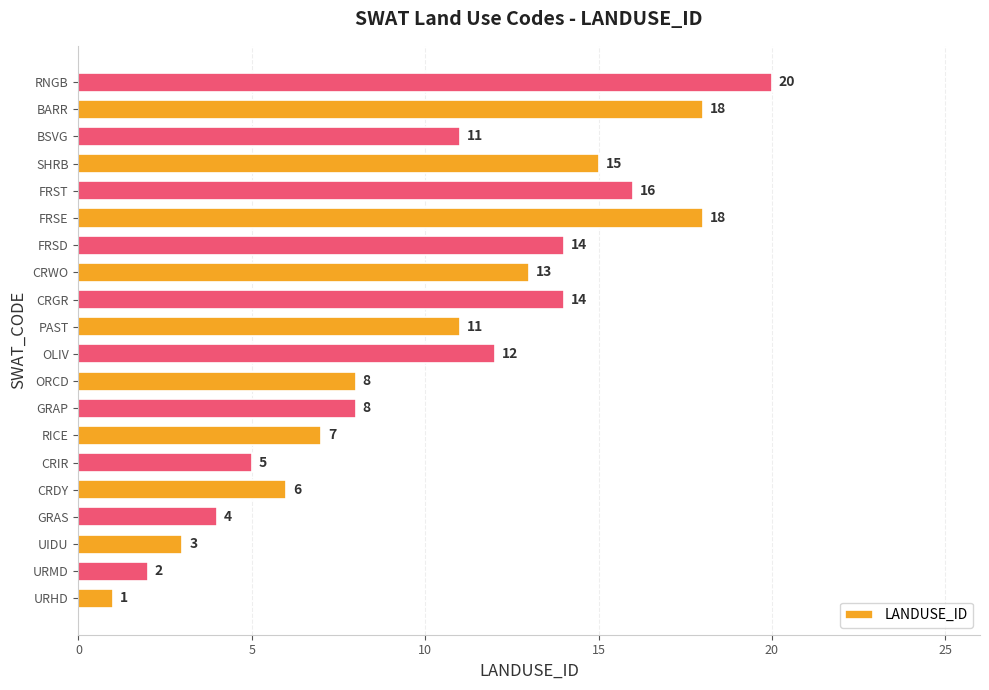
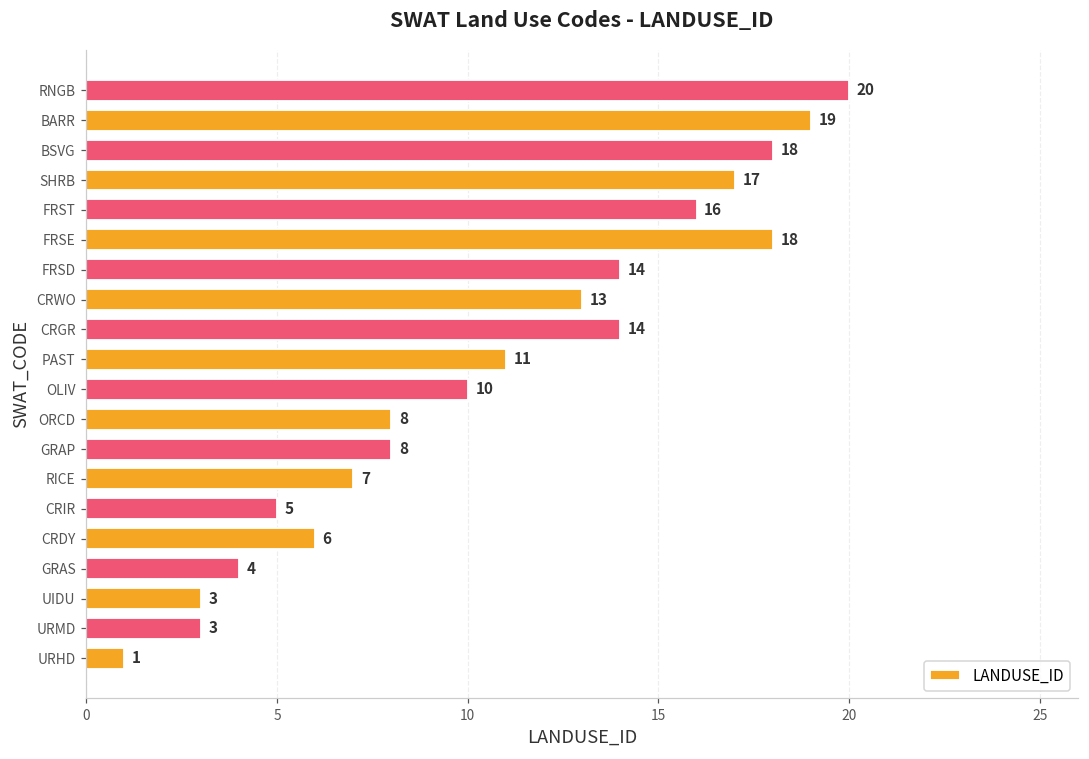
BARR: 18 -> 19
BSVG: 11 -> 18
SHRB: 15 -> 17
OLIV: 12 -> 10
URMD: 2 -> 3
